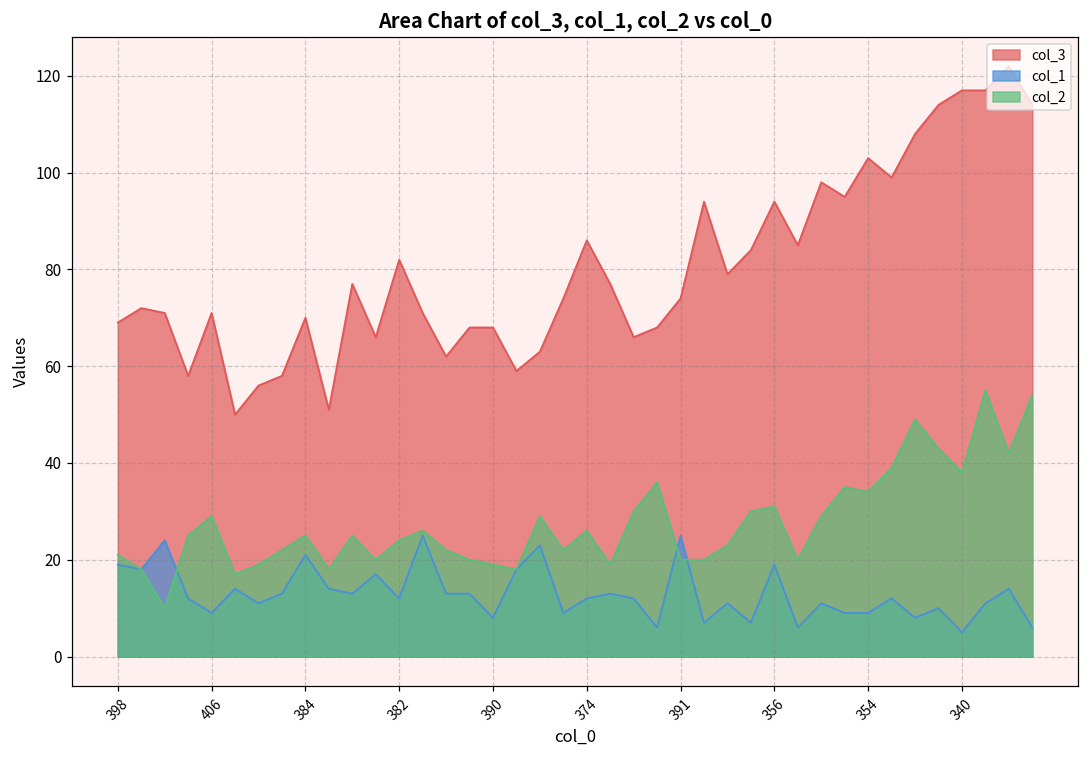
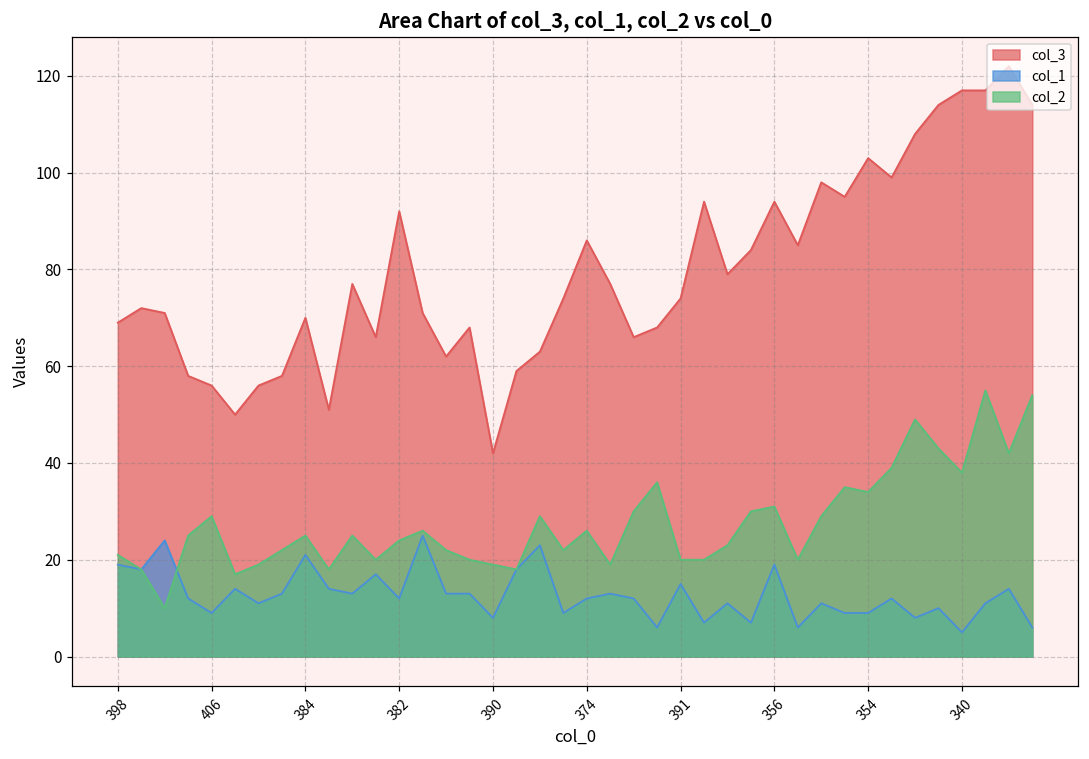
col_3, 406: 71 -> 56
col_3, 382: 82 -> 92
col_3, 390: 68 -> 42
col_1, 391: 25 -> 15
